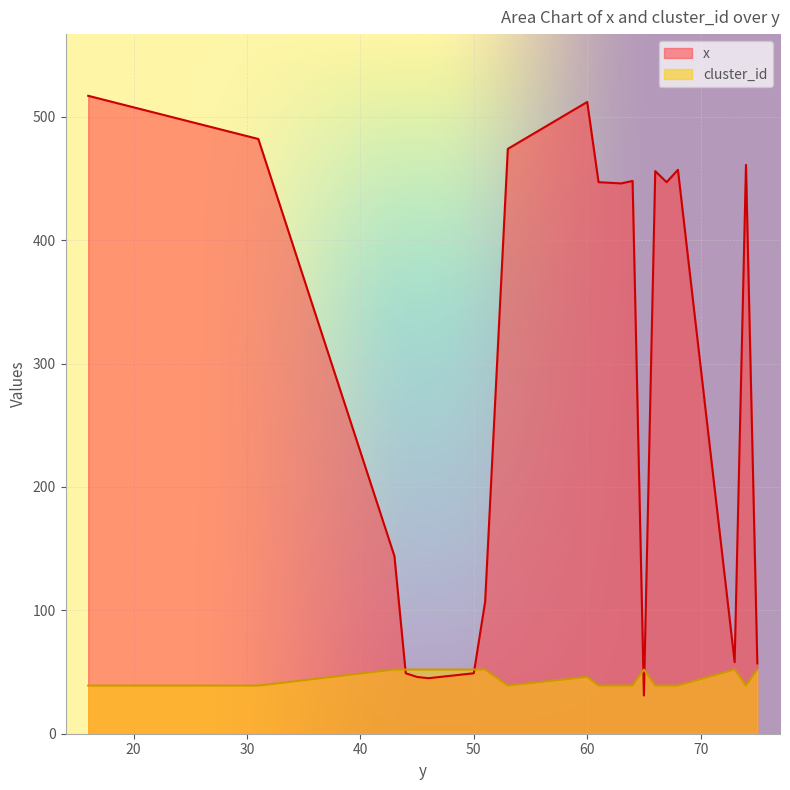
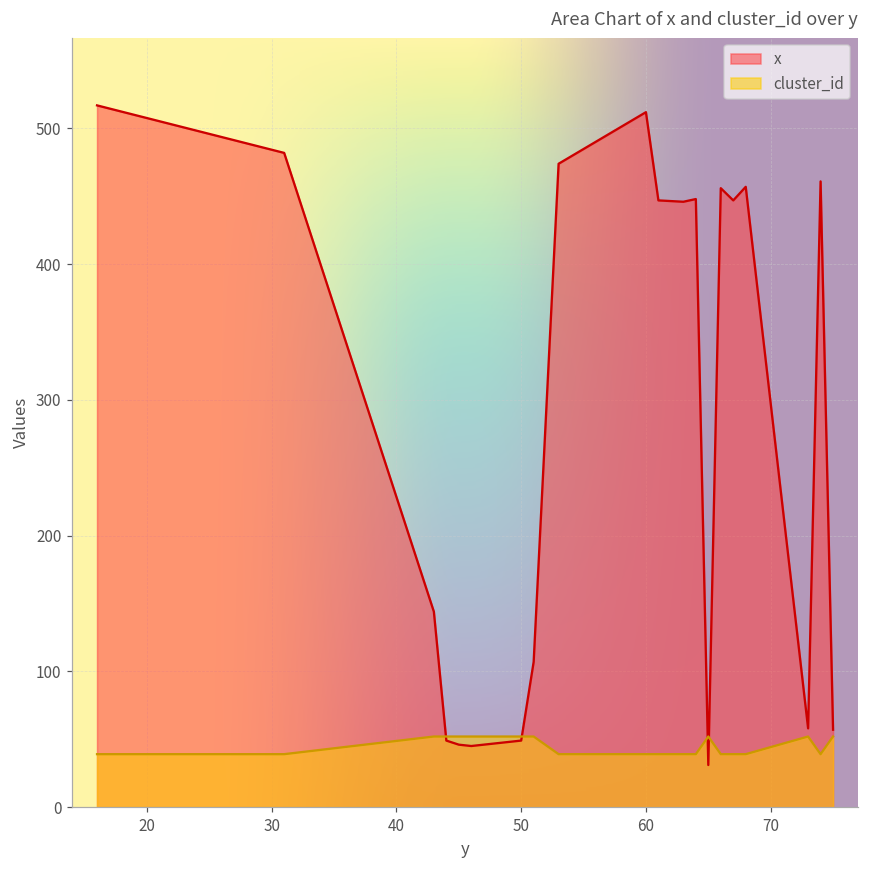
cluster_id, 60: 46 -> 39
